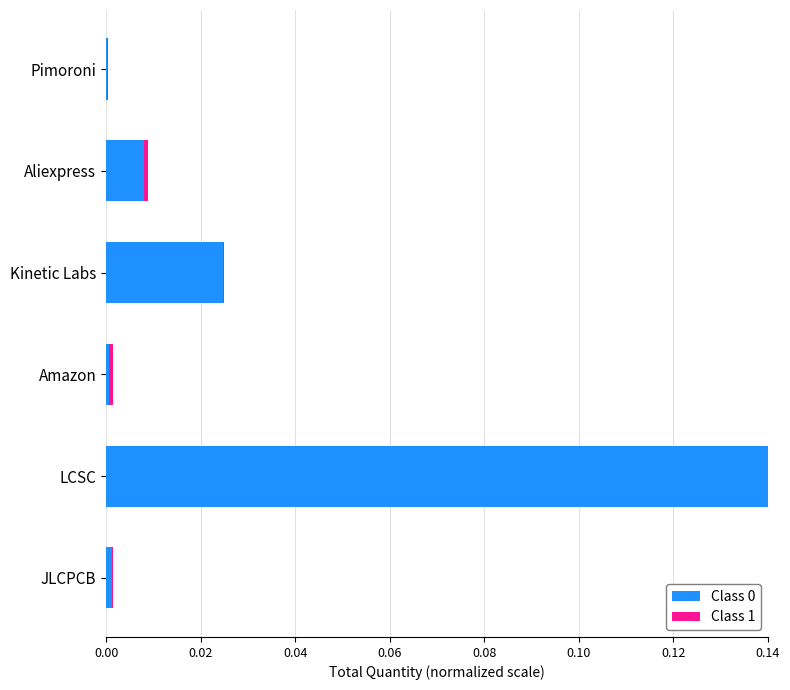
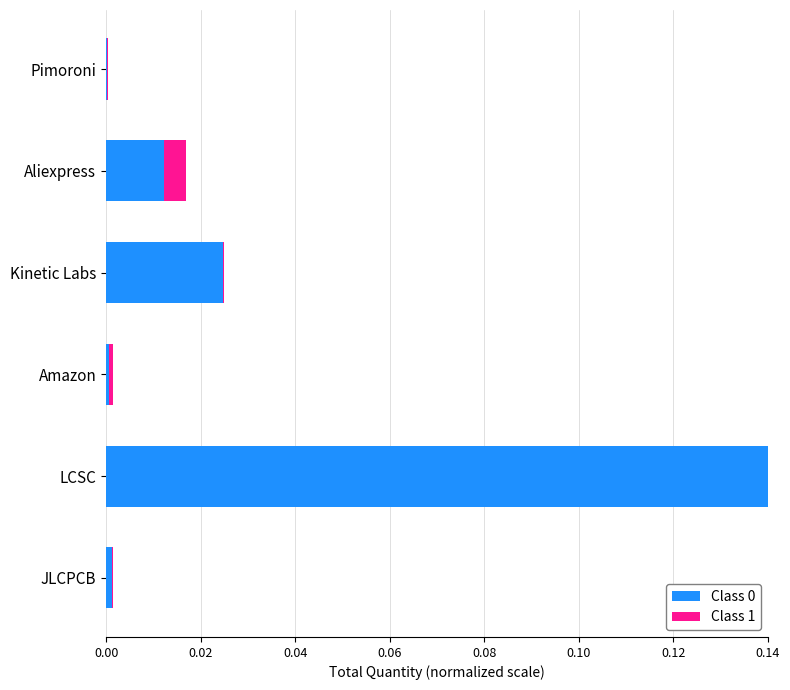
Class 0, Aliexpress: 0.008 -> 0.012
Class 1, Aliexpress: 0.001 -> 0.005
